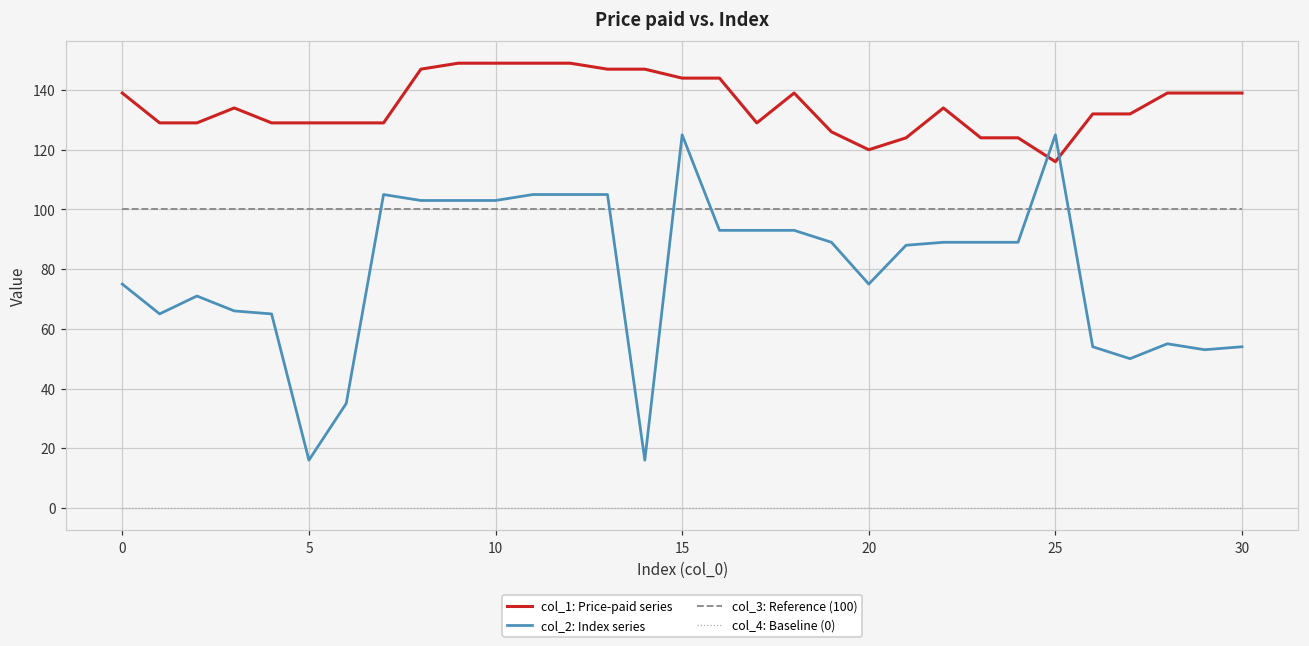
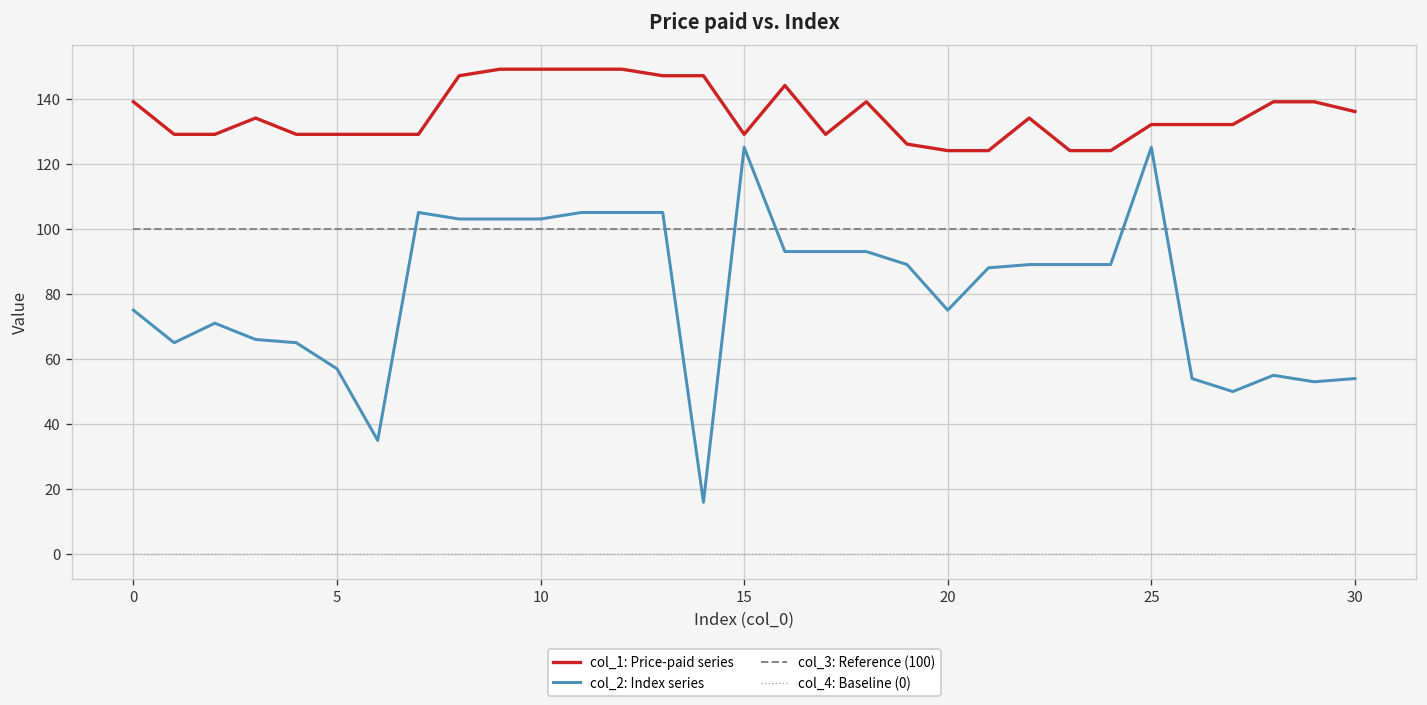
col_2: Index series, 5: 16 -> 57
col_1: Price-paid series, 15: 144 -> 129
col_1: Price-paid series, 20: 120 -> 124
col_1: Price-paid series, 25: 116 -> 132
col_1: Price-paid series, 30: 139 -> 136
